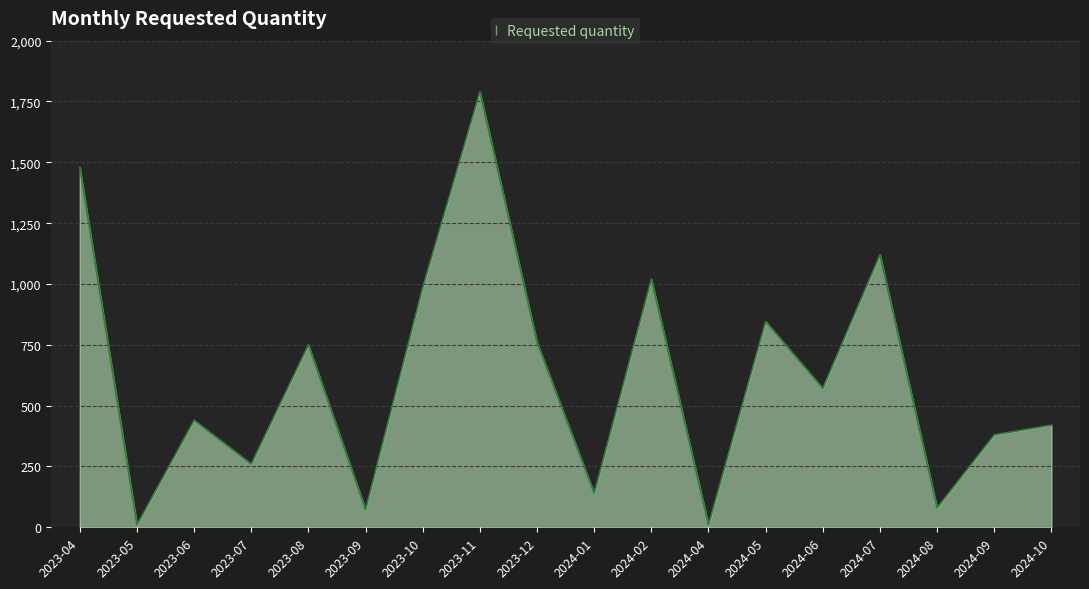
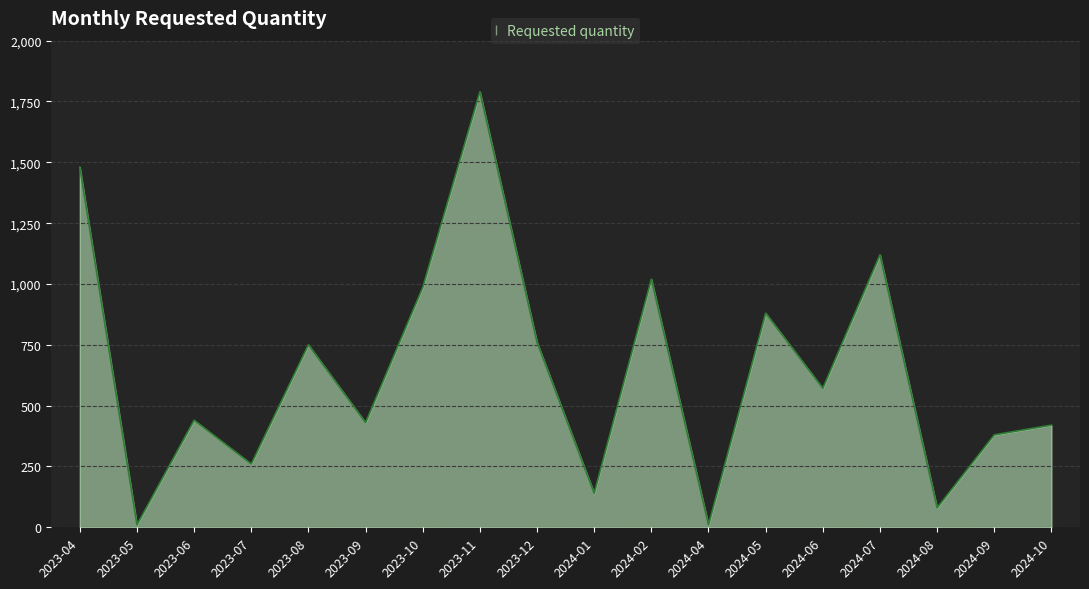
2023-09: 70 -> 430
2024-05: 850 -> 880
